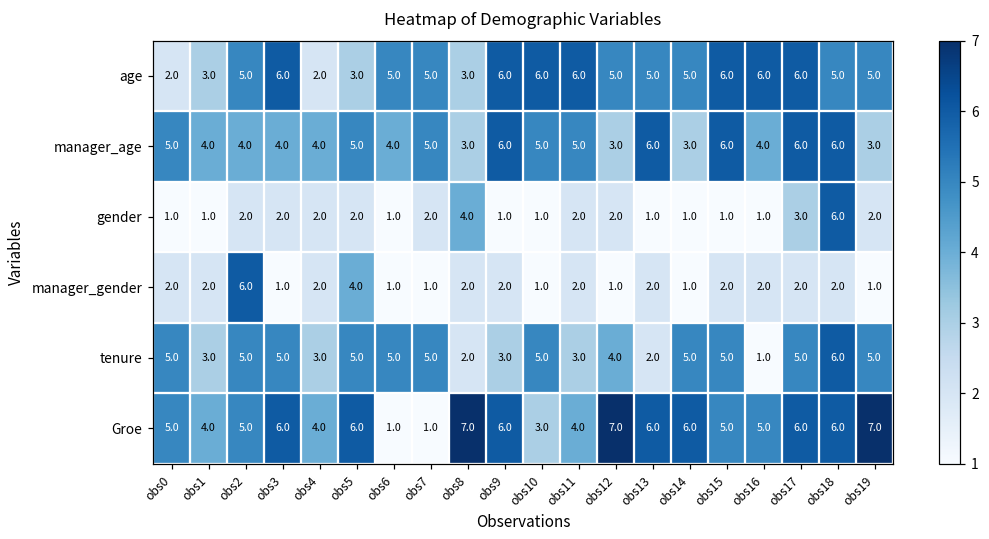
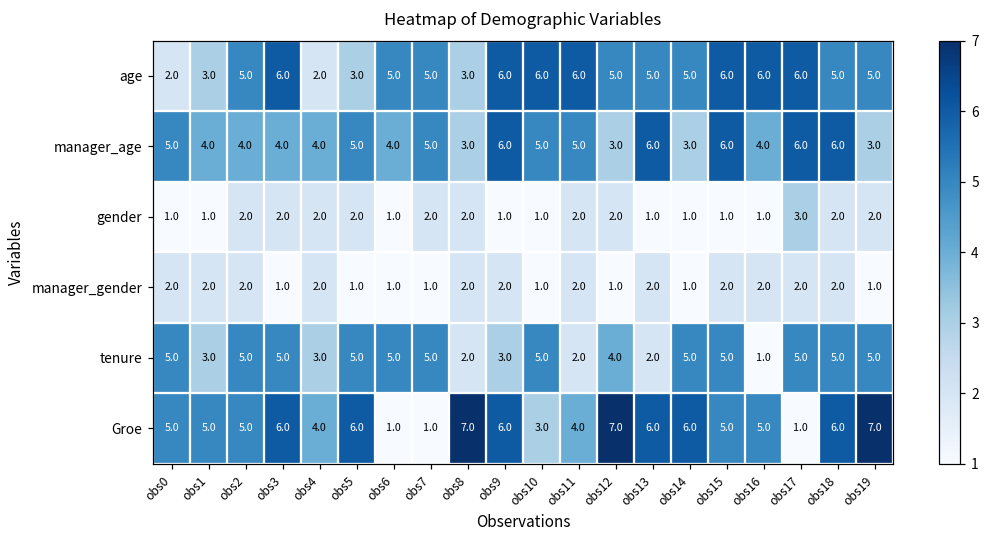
gender, obs8: 4.0 -> 2.0
gender, obs18: 6.0 -> 2.0
manager_gender, obs2: 6.0 -> 2.0
manager_gender, obs5: 4.0 -> 1.0
tenure, obs11: 3.0 -> 2.0
tenure, obs18: 6.0 -> 5.0
Groe, obs1: 4.0 -> 5.0
Groe, obs17: 6.0 -> 1.0
